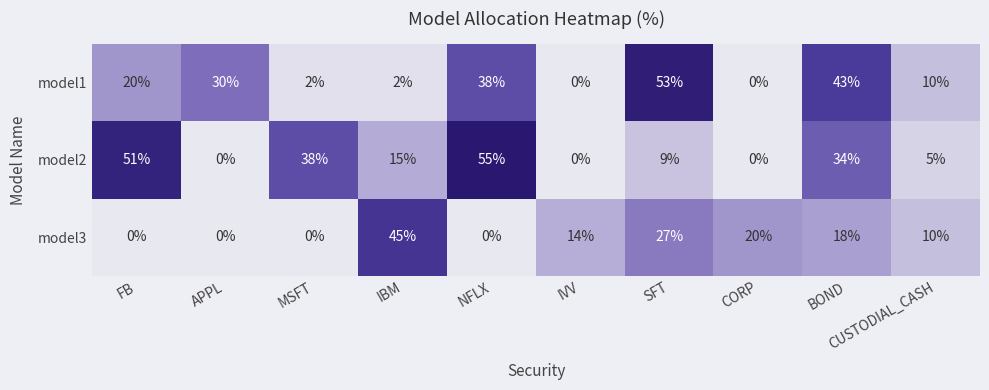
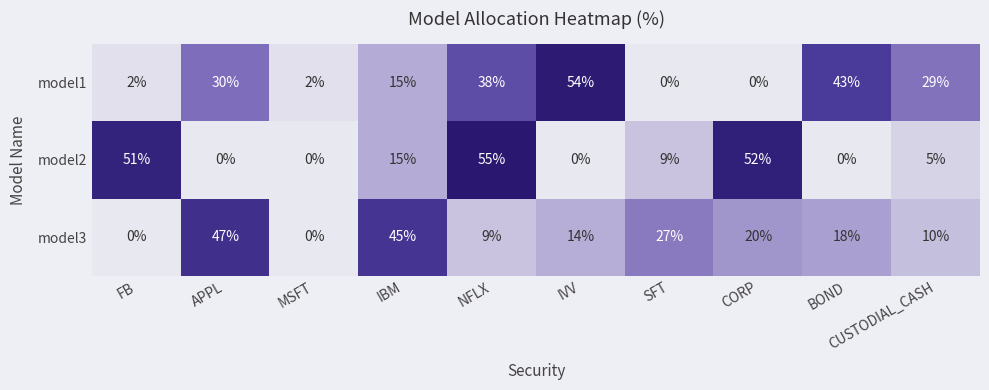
model1, FB: 20% -> 2%
model1, IBM: 2% -> 15%
model1, IVV: 0% -> 54%
model1, SFT: 53% -> 0%
model1, CUSTODIAL_CASH: 10% -> 29%
model2, MSFT: 38% -> 0%
model2, CORP: 0% -> 52%
model2, BOND: 34% -> 0%
model3, APPL: 0% -> 47%
model3, NFLX: 0% -> 9%
